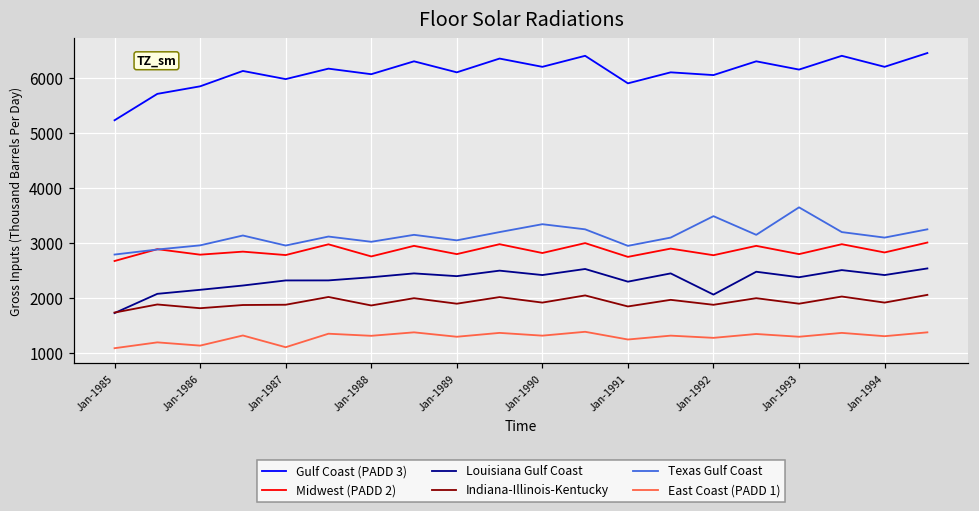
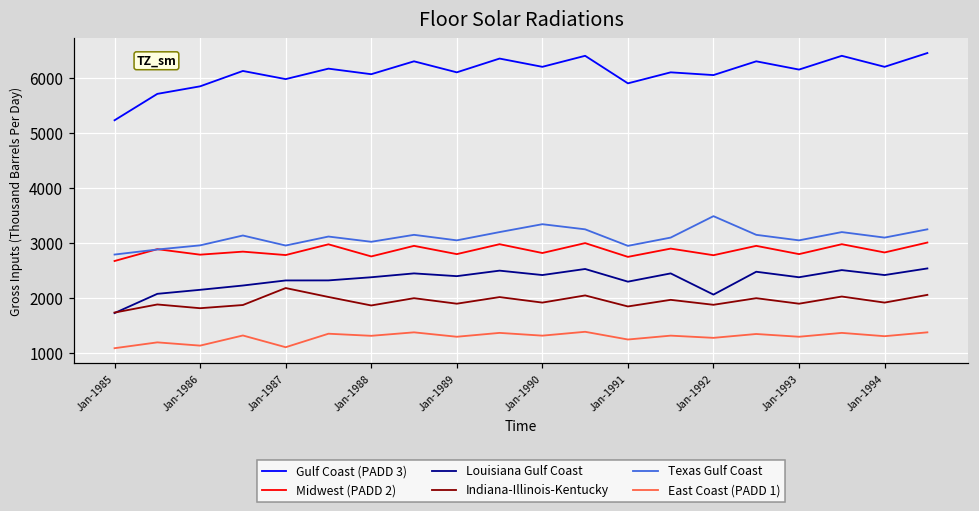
Indiana-Illinois-Kentucky, Jan-1987: 1900 -> 2200
Texas Gulf Coast, Jan-1993: 3600 -> 3100
